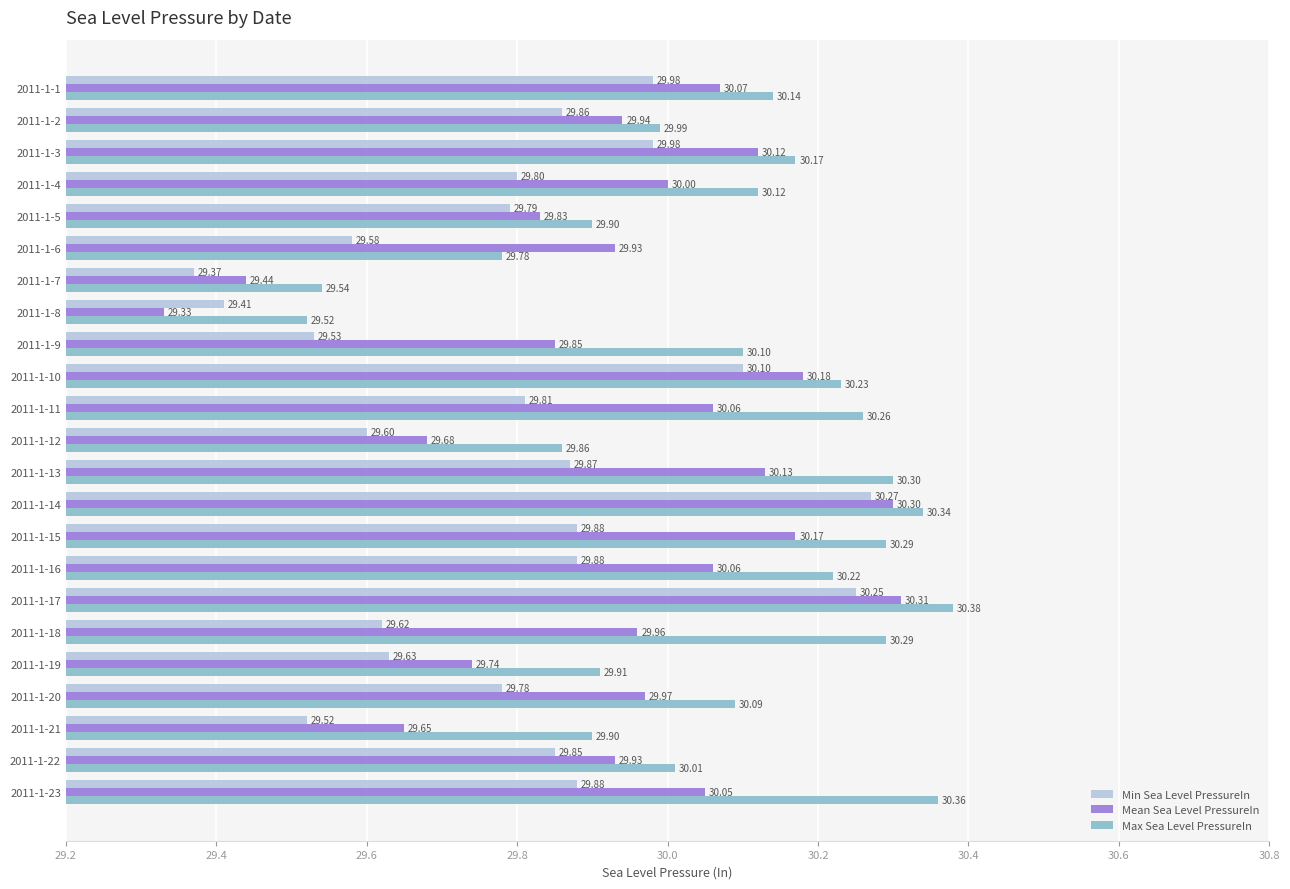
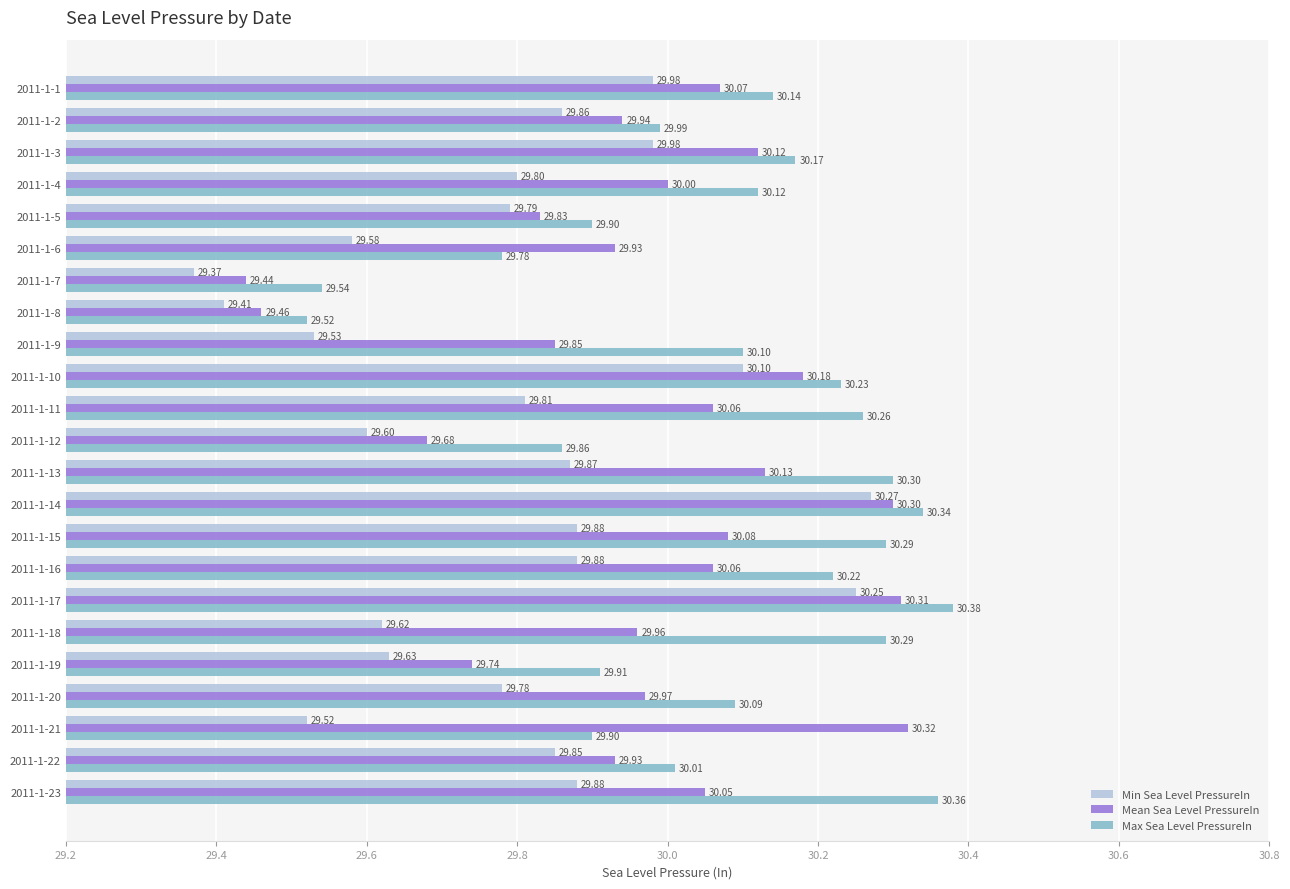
Mean Sea Level PressureIn, 2011-1-8: 29.33 -> 29.46
Mean Sea Level PressureIn, 2011-1-15: 30.17 -> 30.08
Mean Sea Level PressureIn, 2011-1-21: 29.65 -> 30.32
